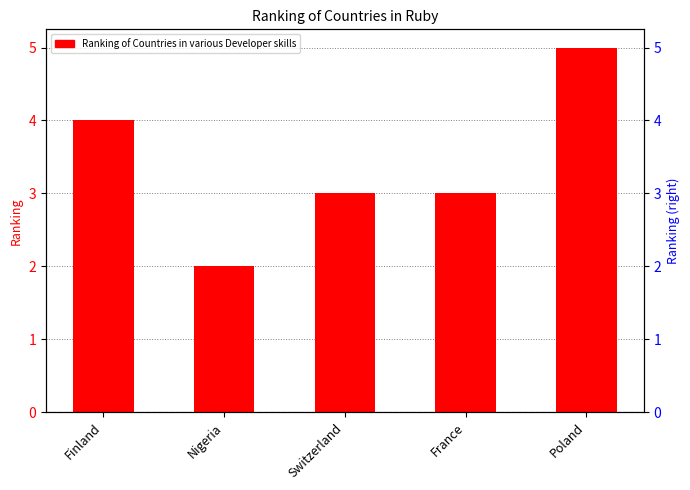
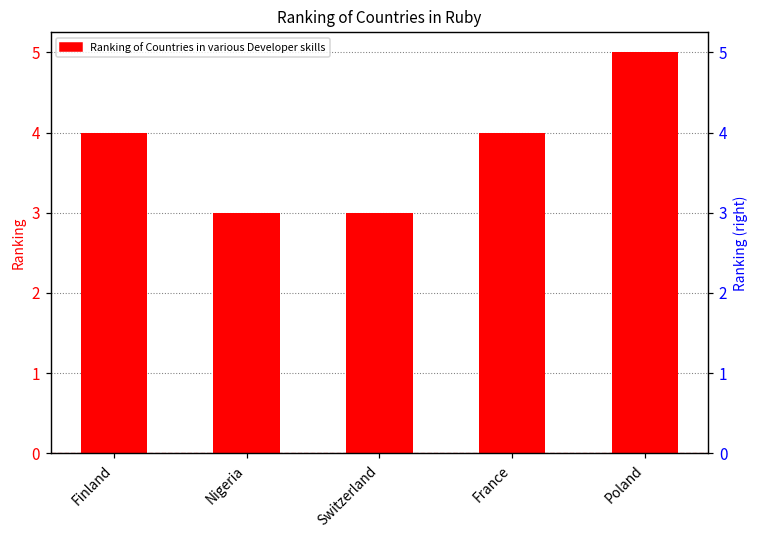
Nigeria: 2 -> 3
France: 3 -> 4
